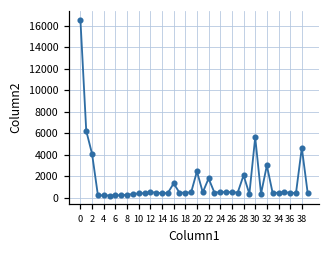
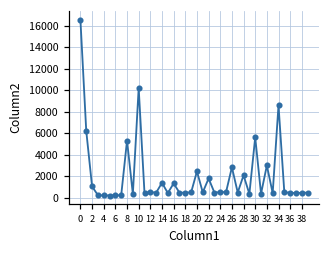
2: 4000 -> 1000
8: 0 -> 5000
10: 0 -> 10000
14: 0 -> 1000
26: 1000 -> 3000
34: 0 -> 9000
38: 5000 -> 0
